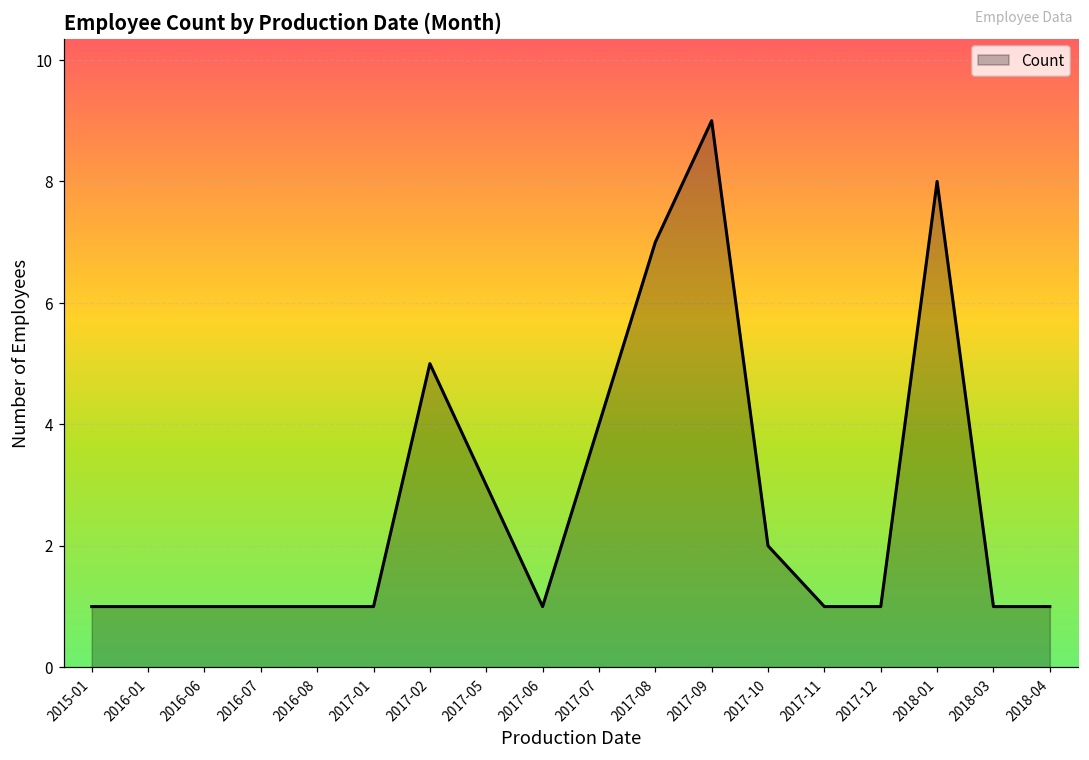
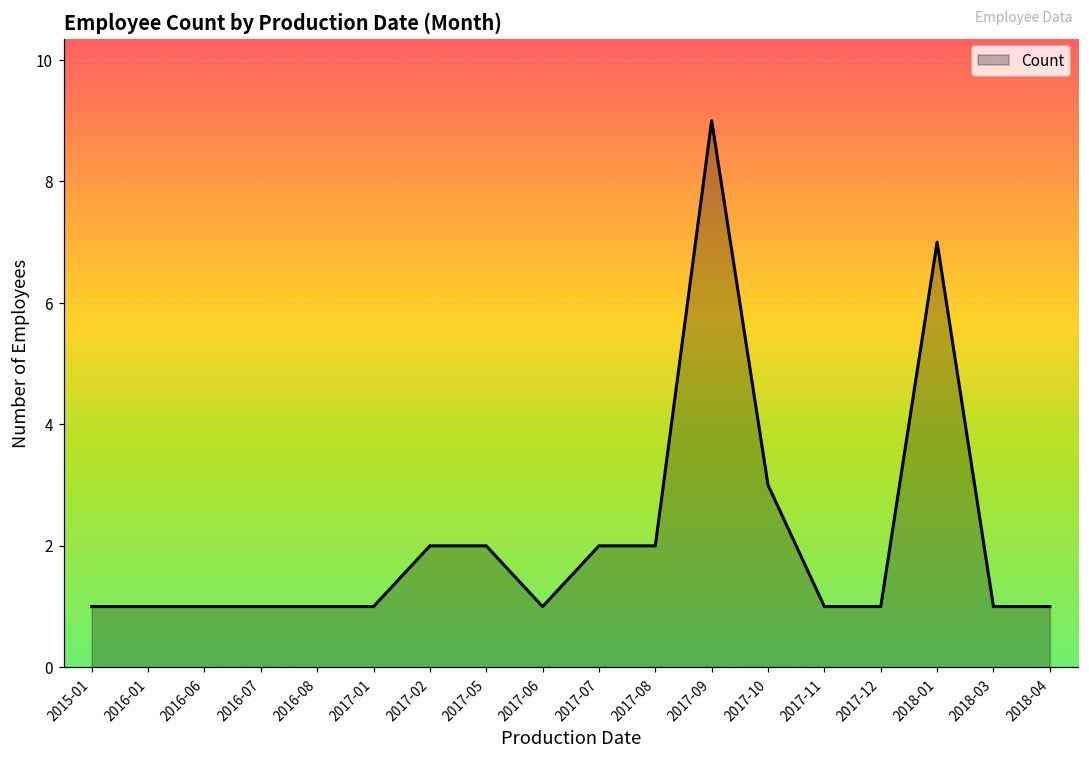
2017-02: 5 -> 2
2017-05: 3 -> 2
2017-07: 4 -> 2
2017-08: 7 -> 2
2017-10: 2 -> 3
2018-01: 8 -> 7
